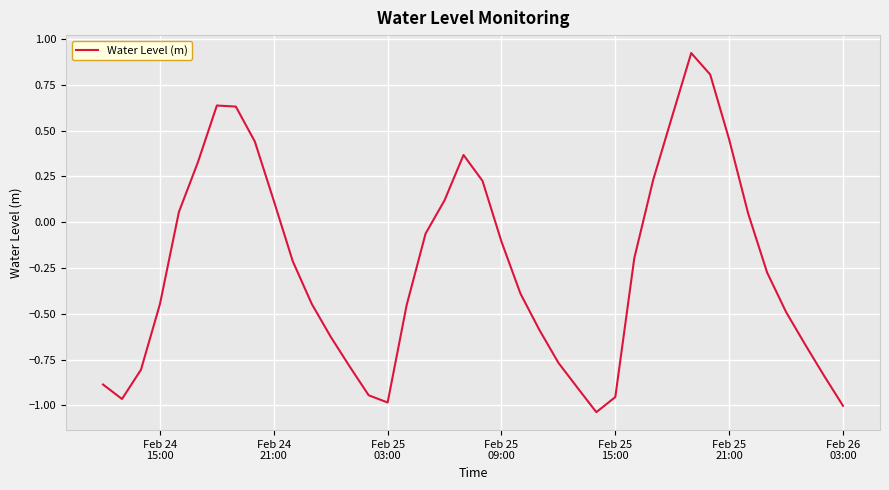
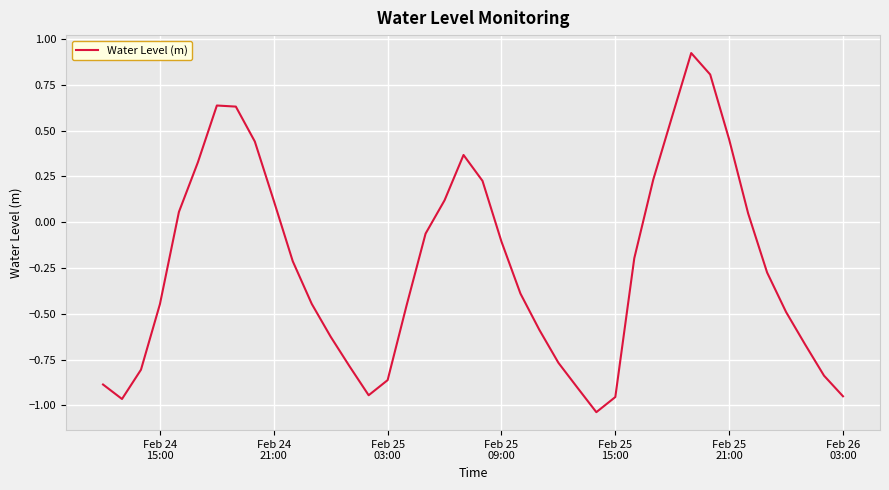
Feb 25 03:00: -0.98 -> -0.86
Feb 26 03:00: -1.00 -> -0.95
